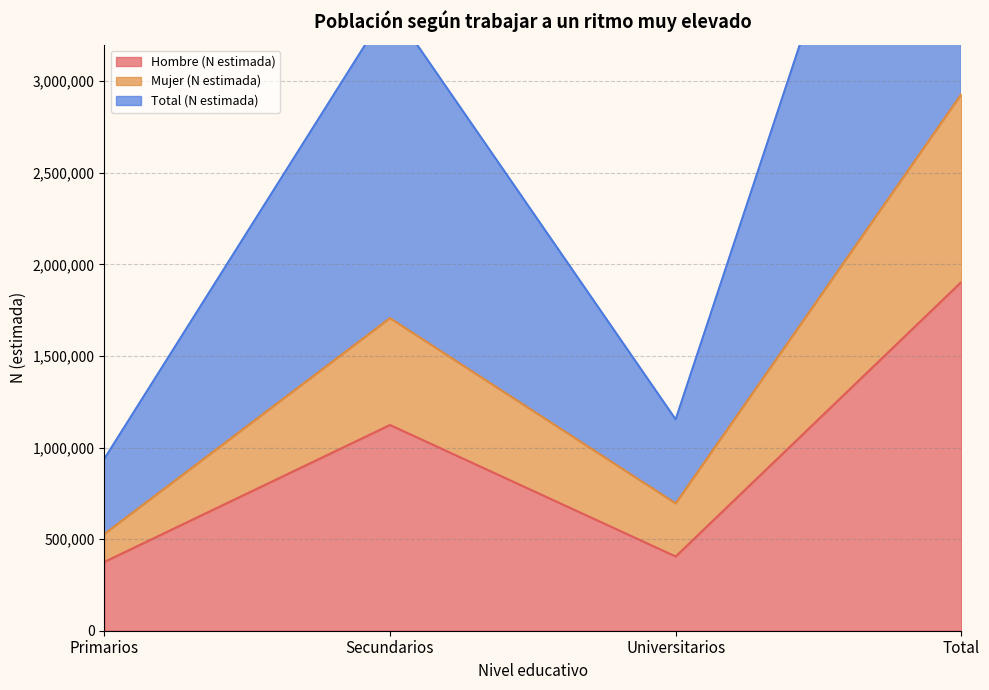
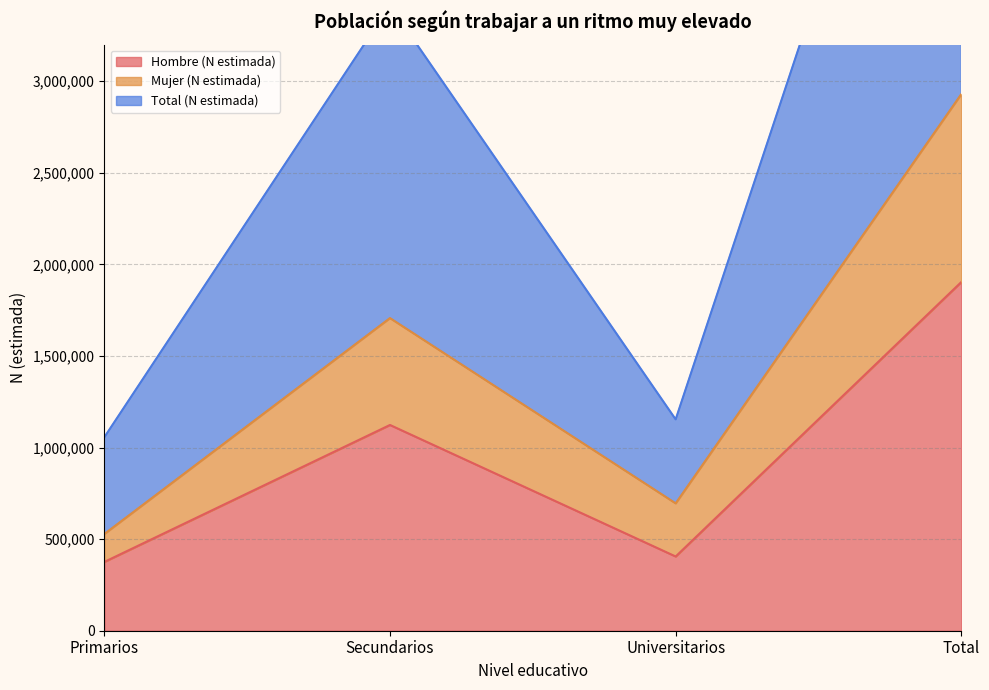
Total (N estimada), Primarios: 410,000 -> 530,000
